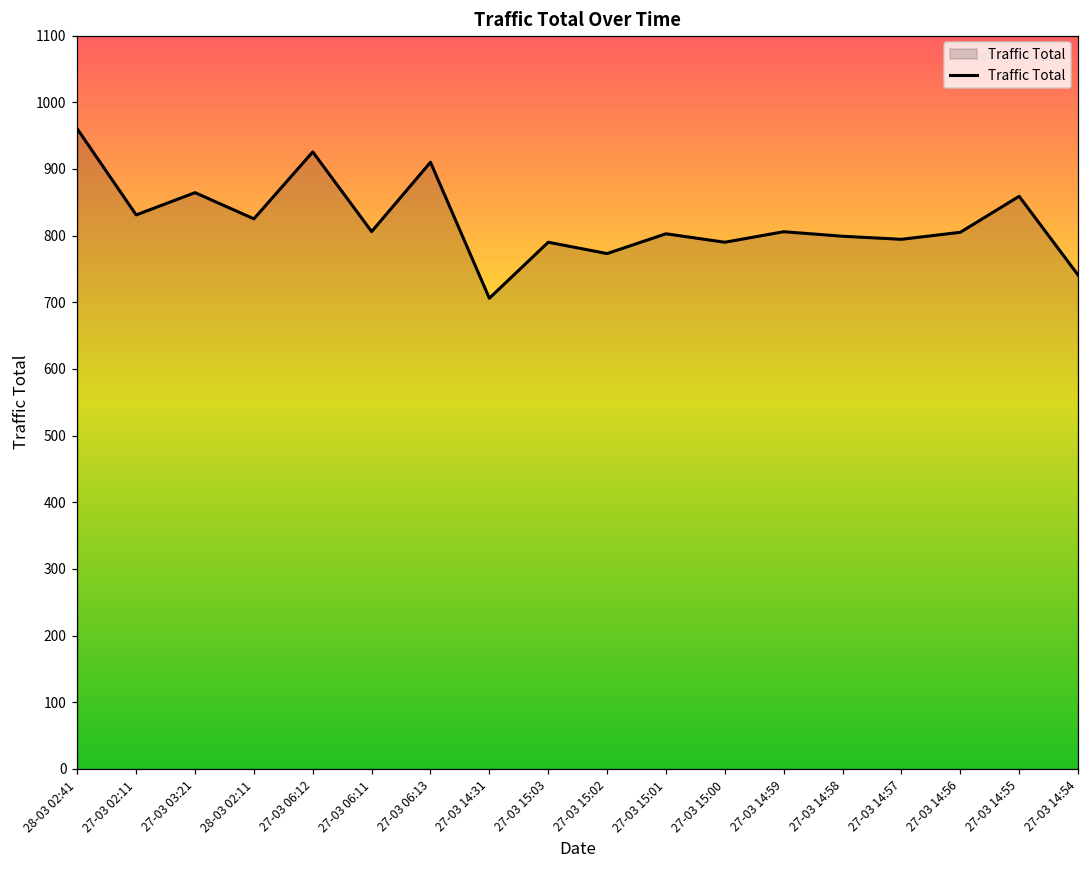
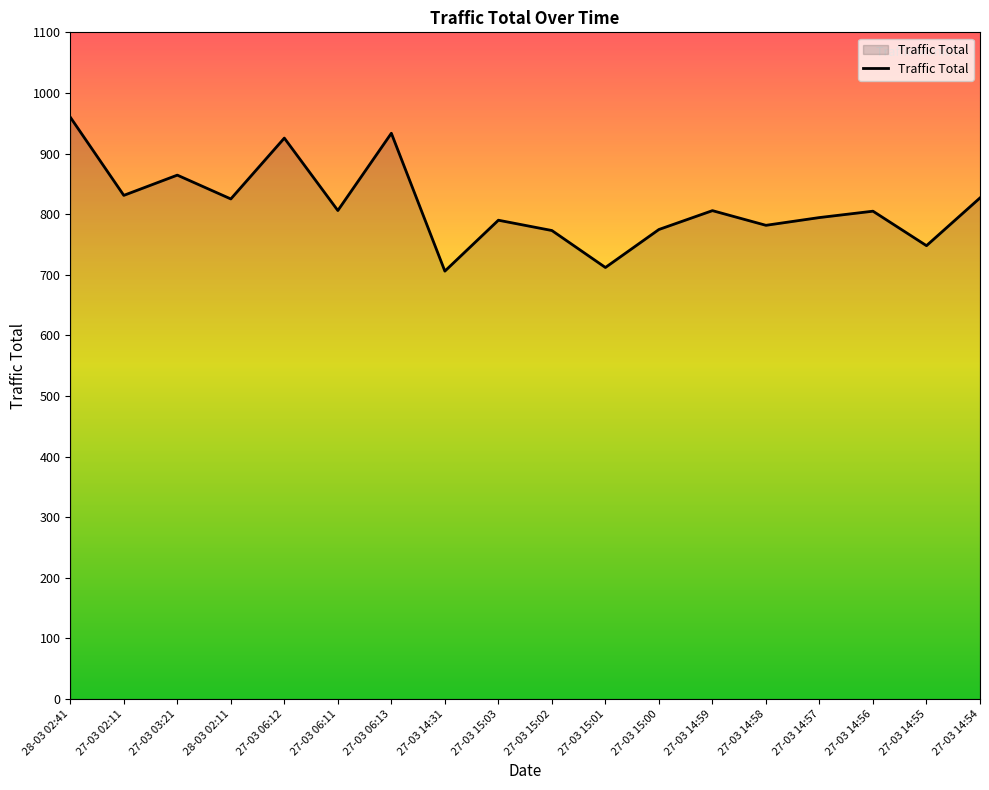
27-03 06:13: 910 -> 930
27-03 15:01: 800 -> 710
27-03 15:00: 790 -> 770
27-03 14:58: 800 -> 780
27-03 14:55: 860 -> 750
27-03 14:54: 740 -> 830
